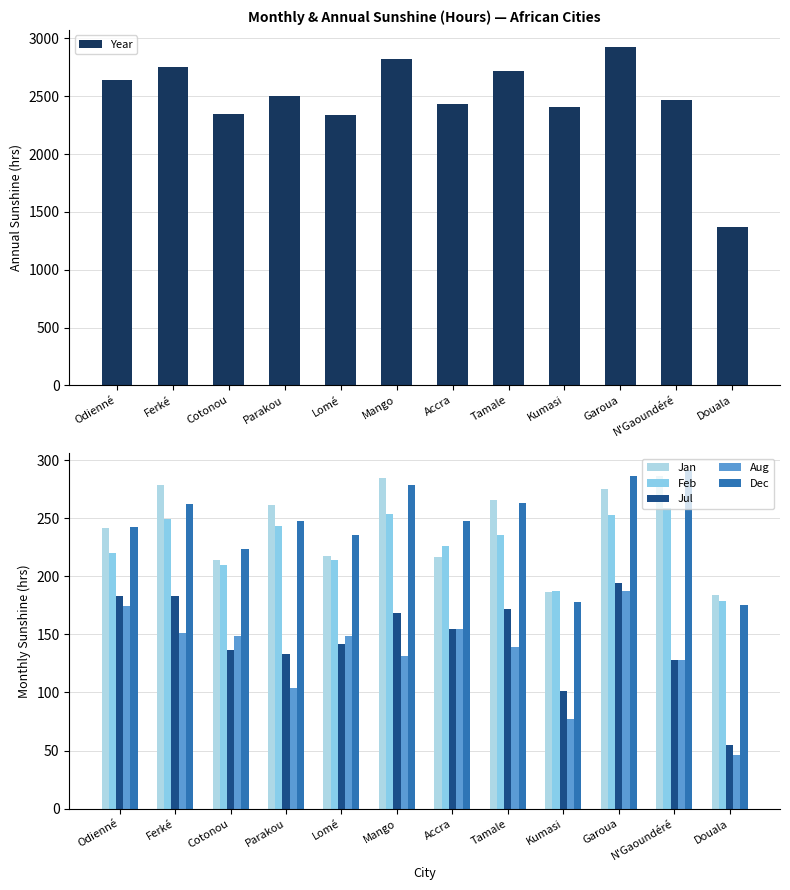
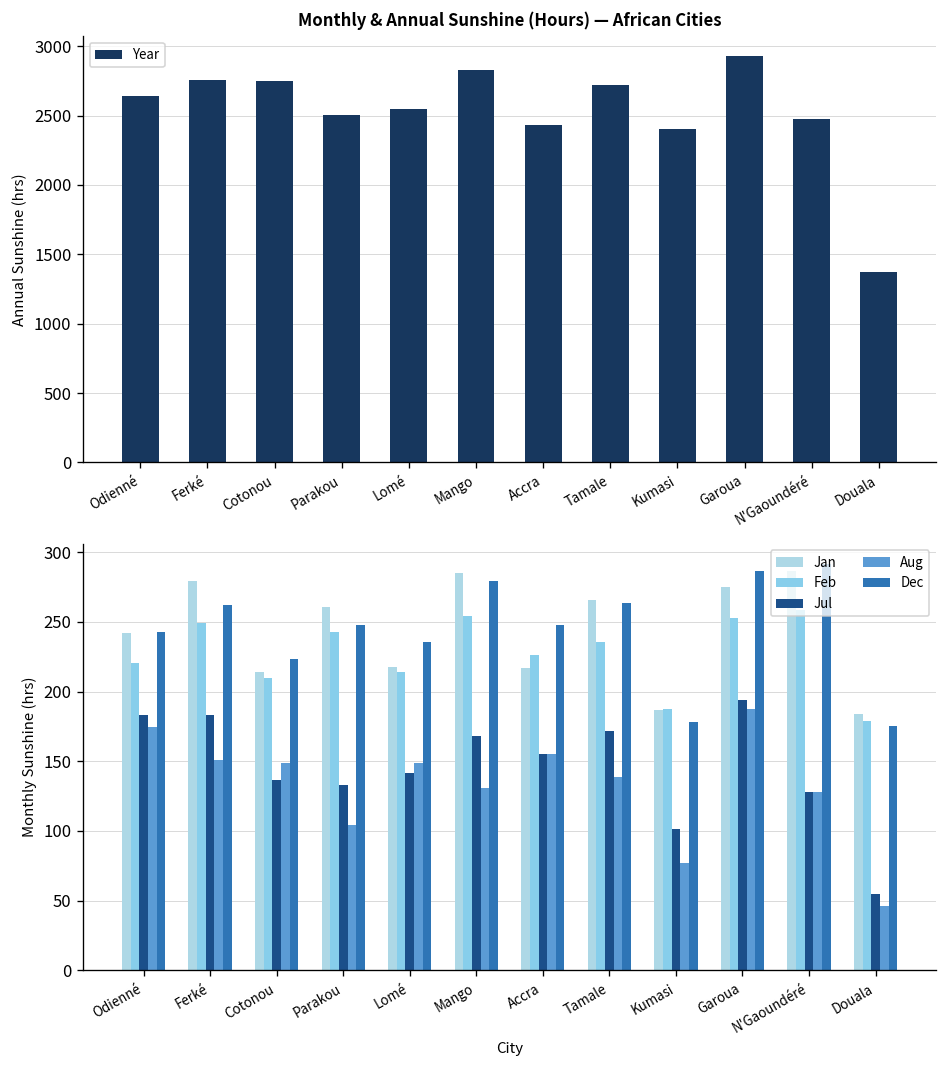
Monthly & Annual Sunshine (Hours) — African Cities, Cotonou: 2350 -> 2750
Monthly & Annual Sunshine (Hours) — African Cities, Lomé: 2330 -> 2550
